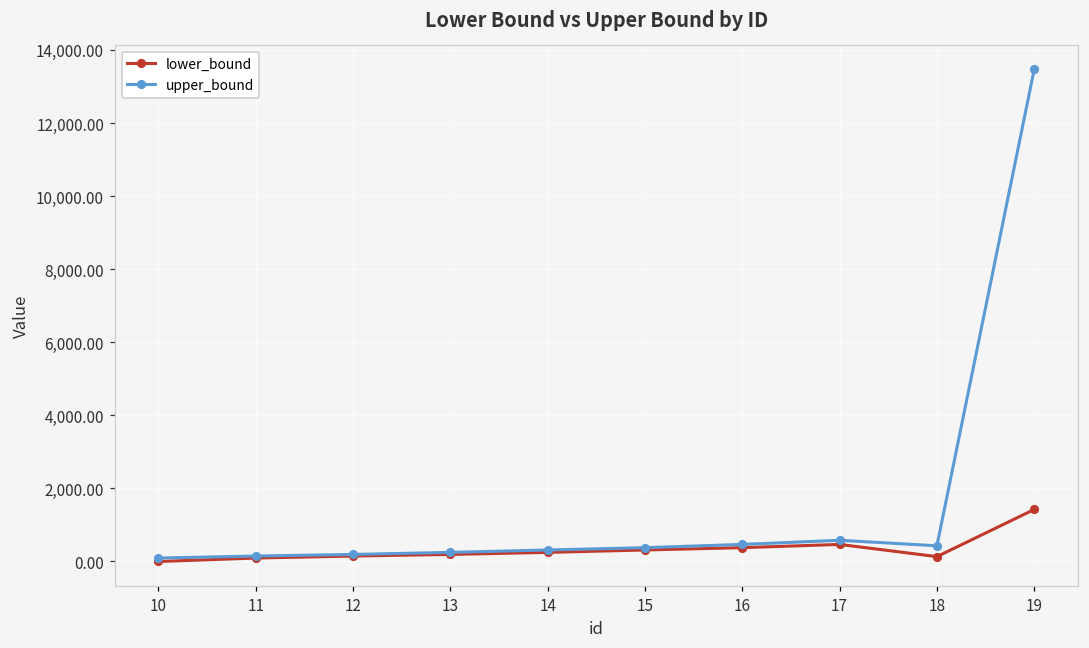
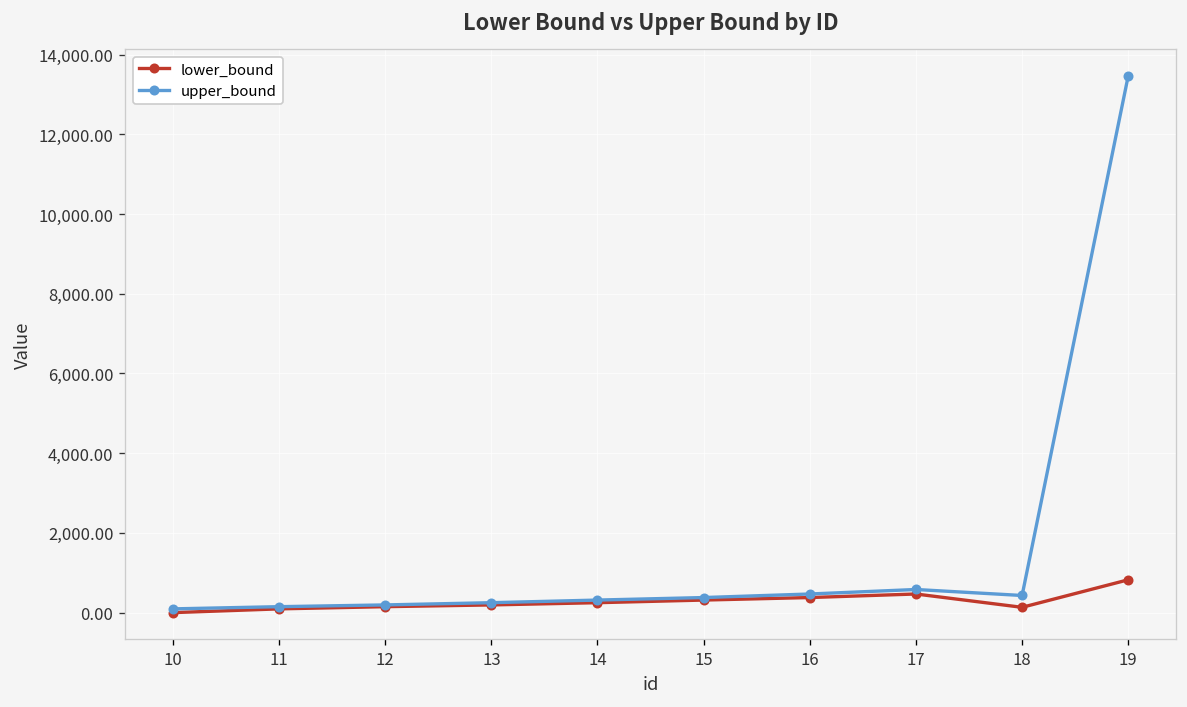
lower_bound, 19: 1,400 -> 800
